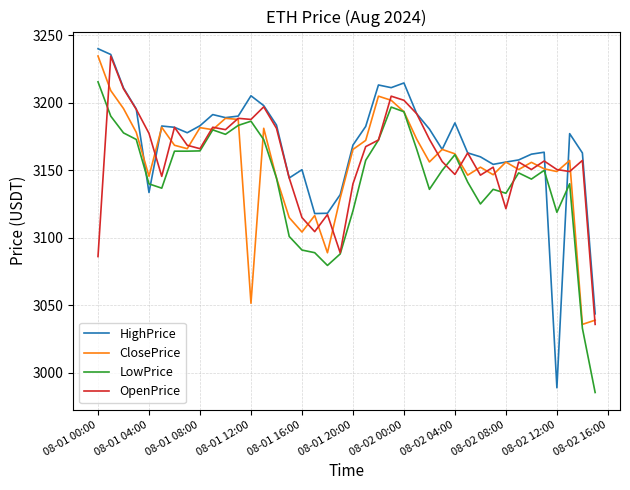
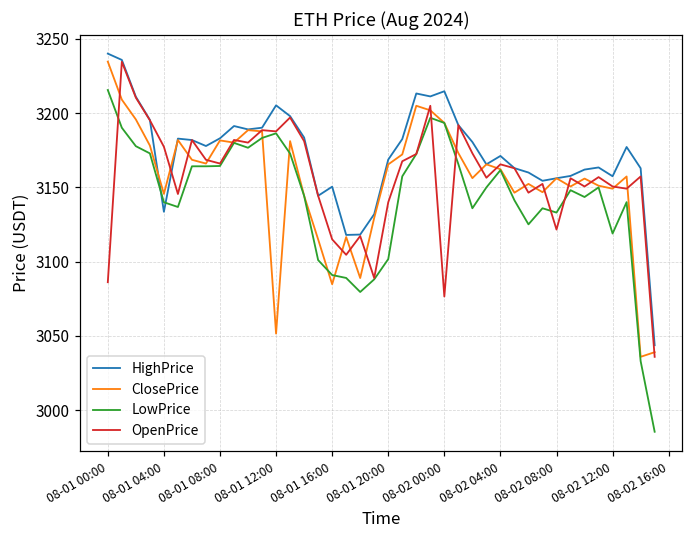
ClosePrice, 08-01 16:00: 3104 -> 3085
LowPrice, 08-01 20:00: 3120 -> 3102
OpenPrice, 08-02 00:00: 3202 -> 3077
HighPrice, 08-02 04:00: 3185 -> 3171
OpenPrice, 08-02 04:00: 3147 -> 3166
HighPrice, 08-02 12:00: 2989 -> 3158
